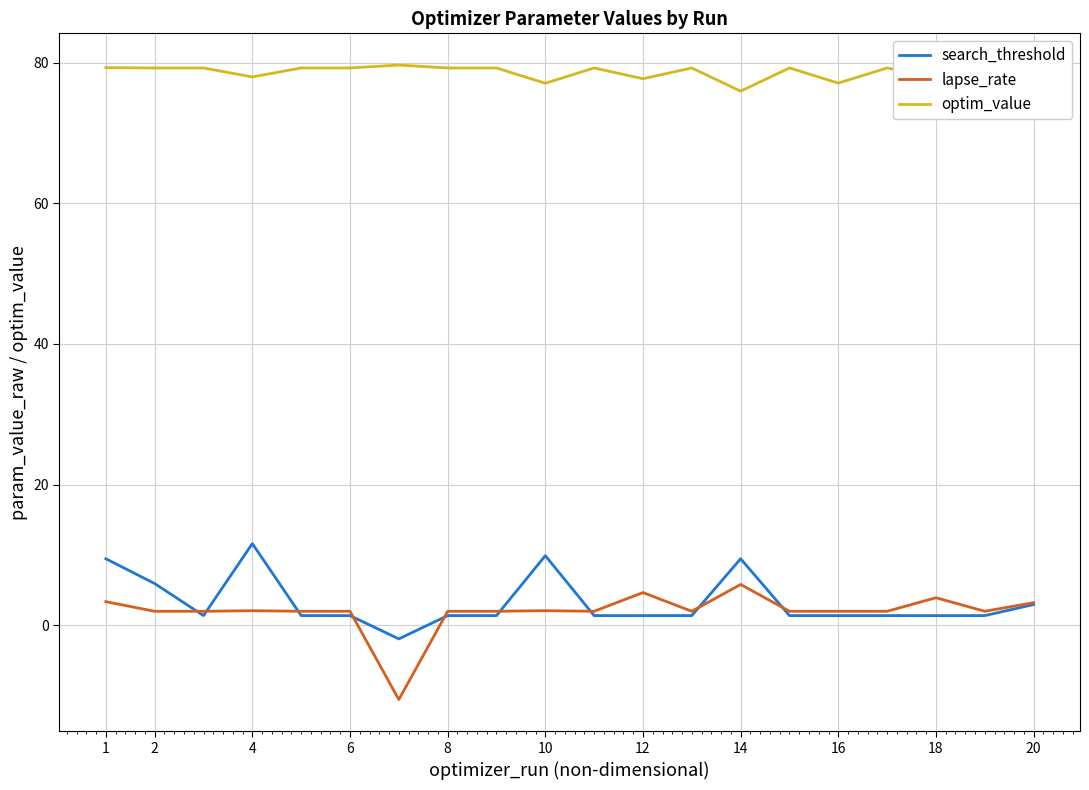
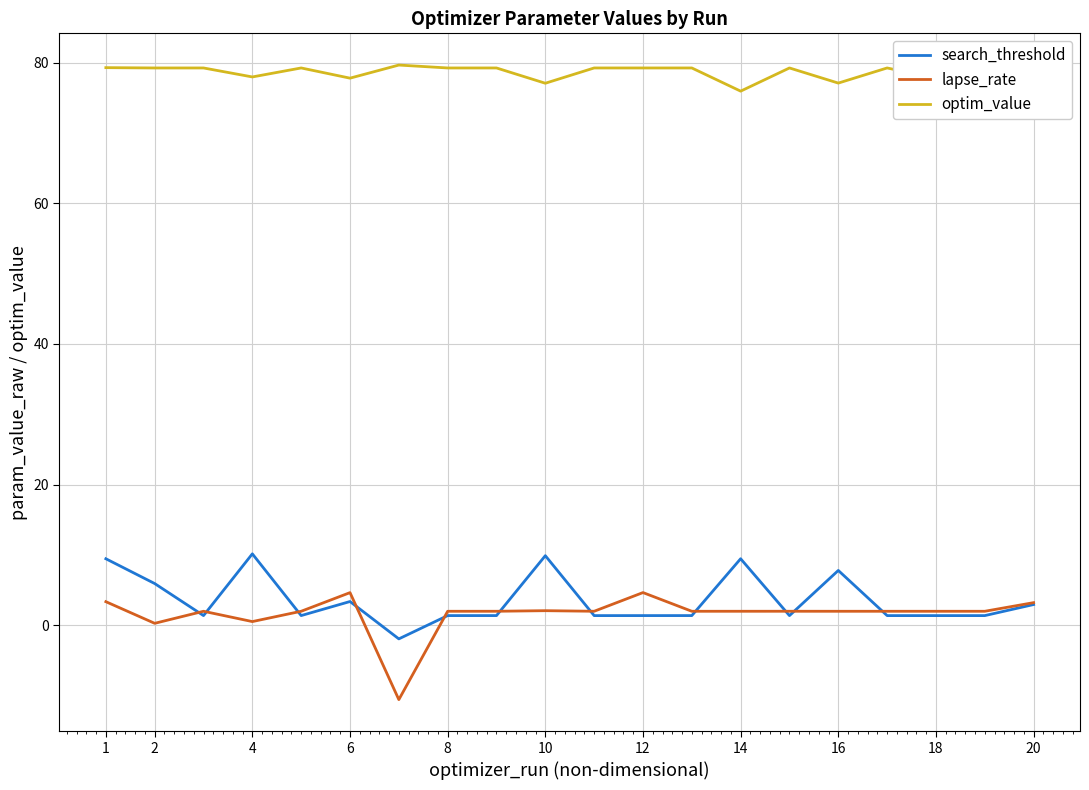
lapse_rate, 2: 2 -> 0
search_threshold, 4: 12 -> 10
lapse_rate, 4: 2 -> 1
search_threshold, 6: 1 -> 3
lapse_rate, 6: 2 -> 5
optim_value, 6: 79 -> 78
optim_value, 12: 78 -> 79
lapse_rate, 14: 6 -> 2
search_threshold, 16: 1 -> 8
lapse_rate, 18: 4 -> 2
